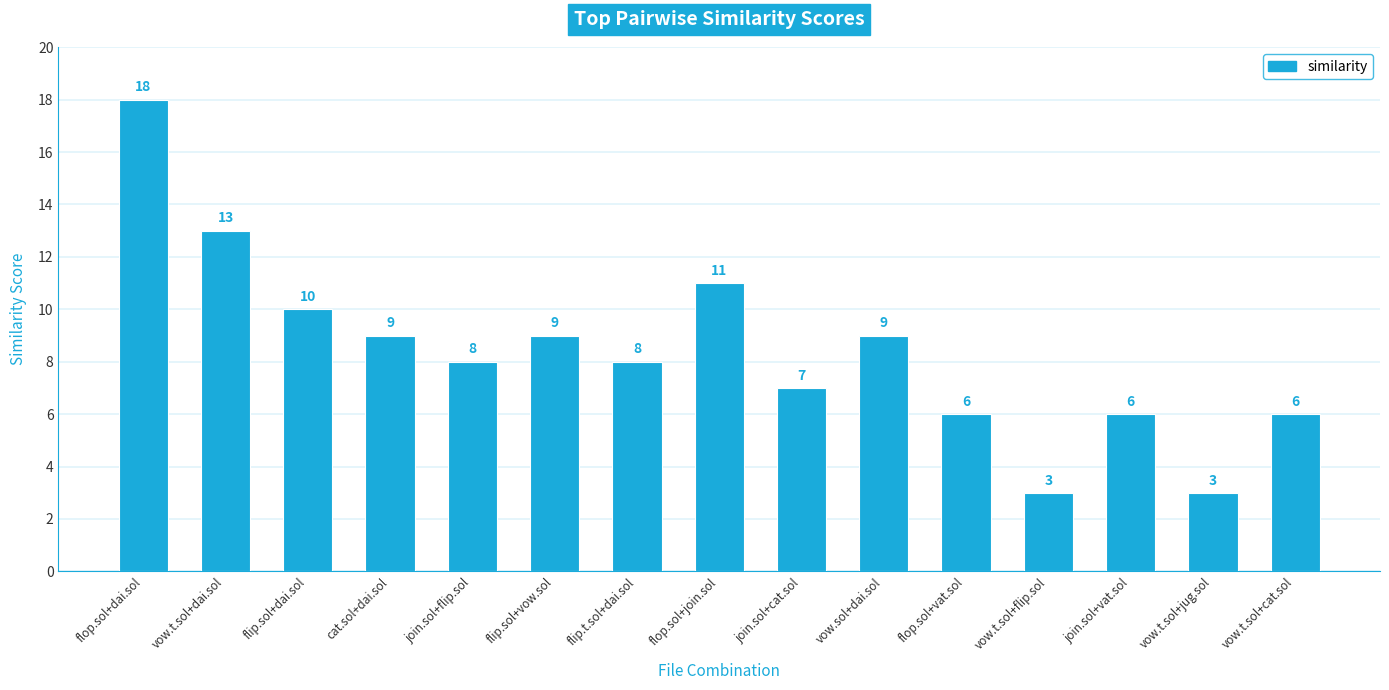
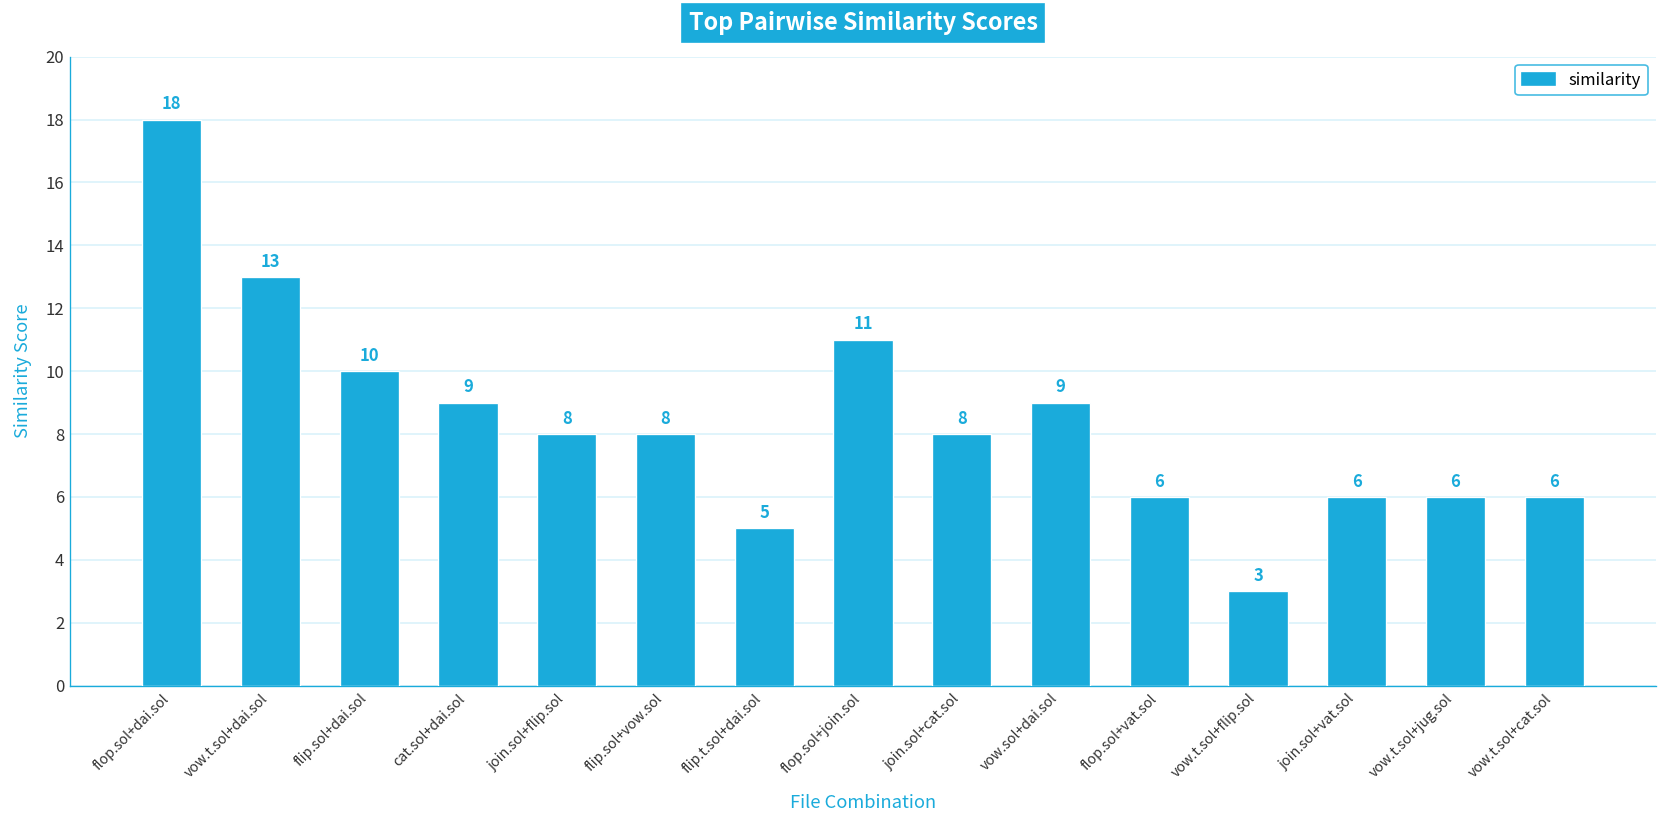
flip.sol+vow.sol: 9 -> 8
flip.t.sol+dai.sol: 8 -> 5
join.sol+cat.sol: 7 -> 8
vow.t.sol+jug.sol: 3 -> 6
